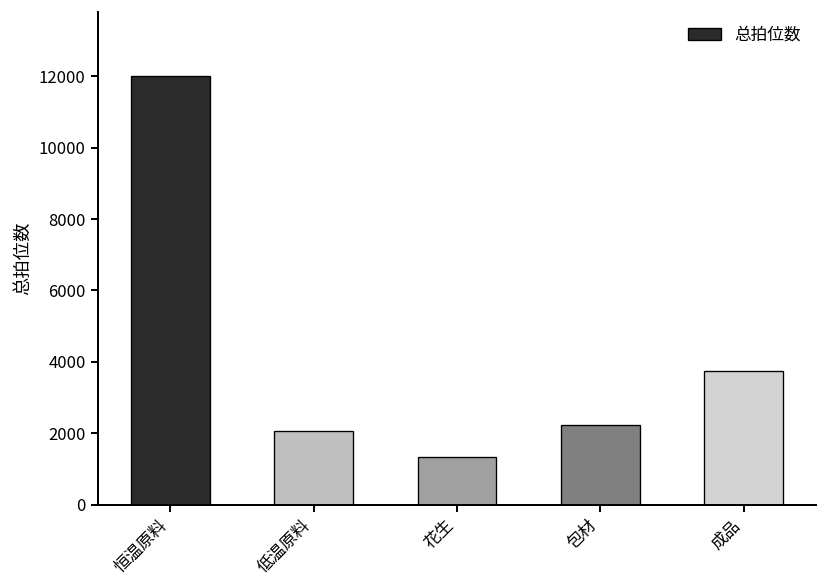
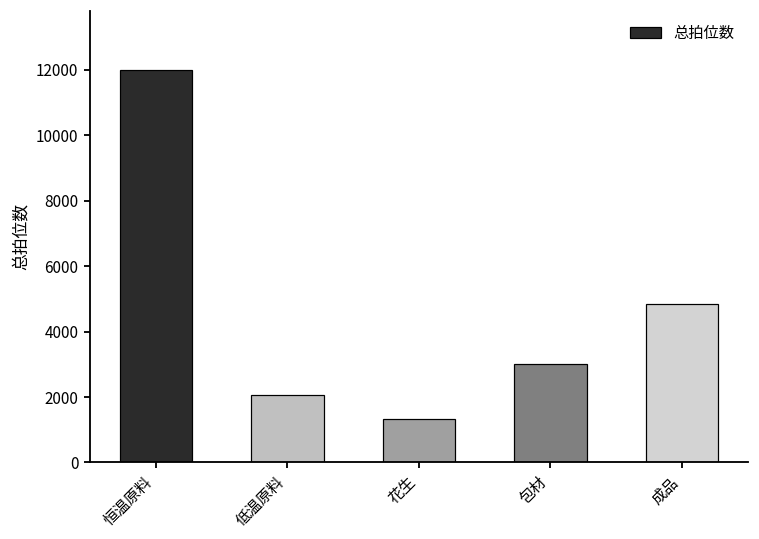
包材: 2200 -> 3000
成品: 3800 -> 4800
